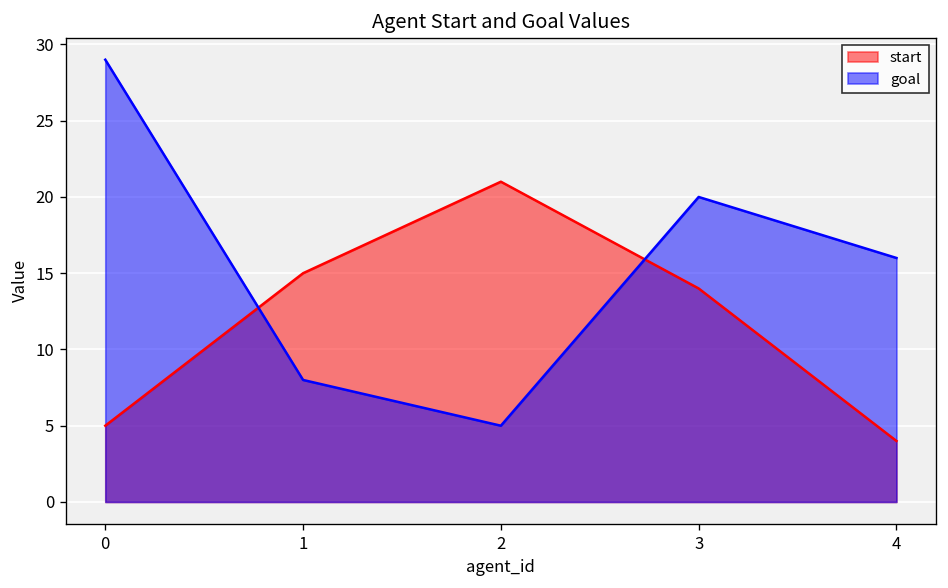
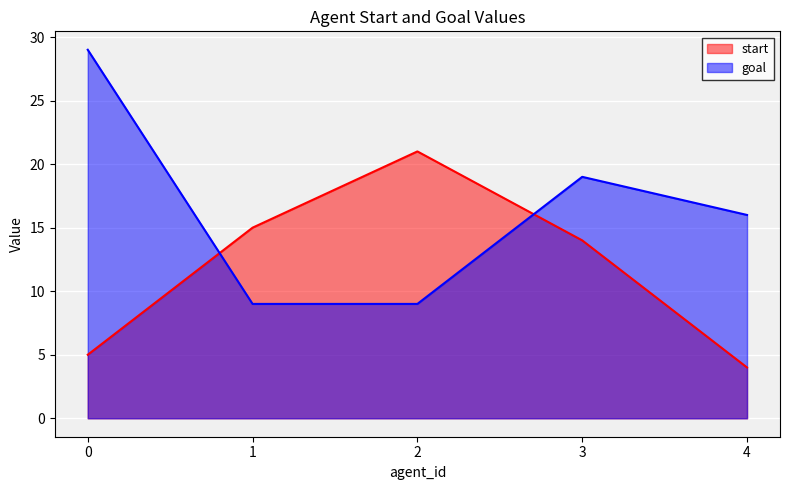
goal, 1: 8 -> 9
goal, 2: 5 -> 9
goal, 3: 20 -> 19
